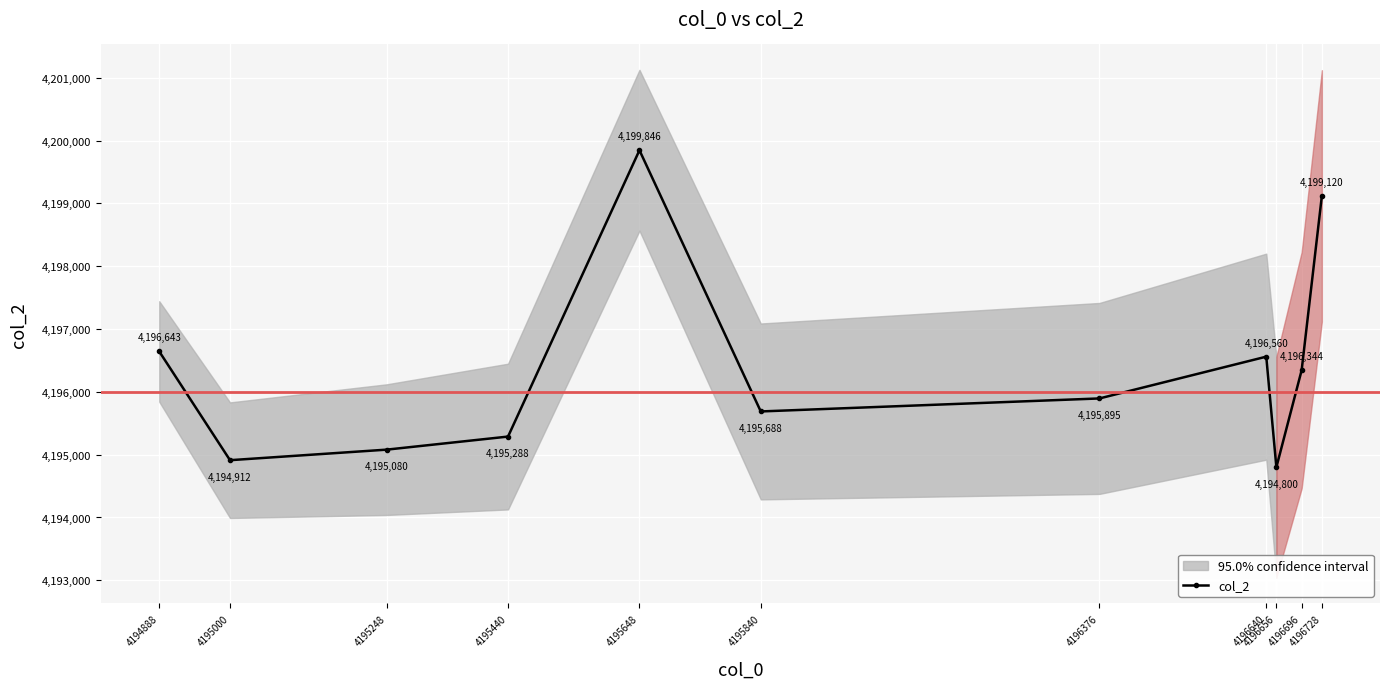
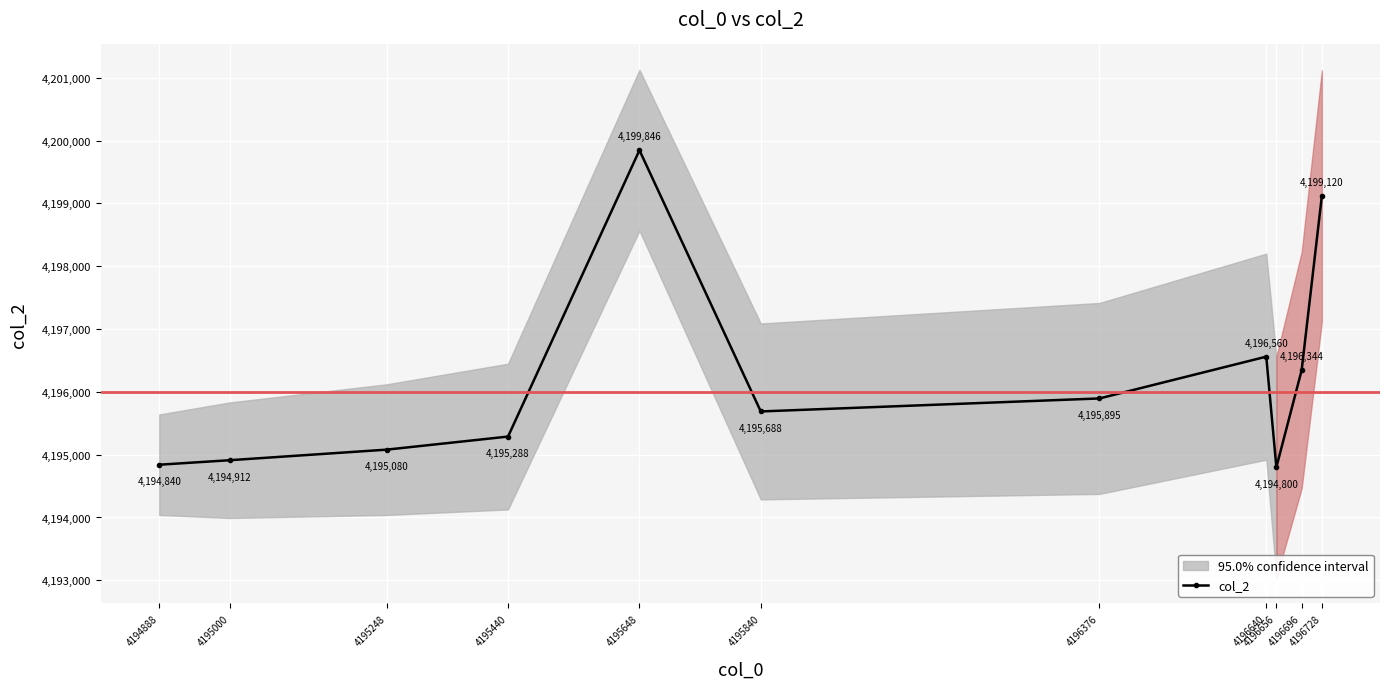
col_2, 4194888: 4,196,643 -> 4,194,840
